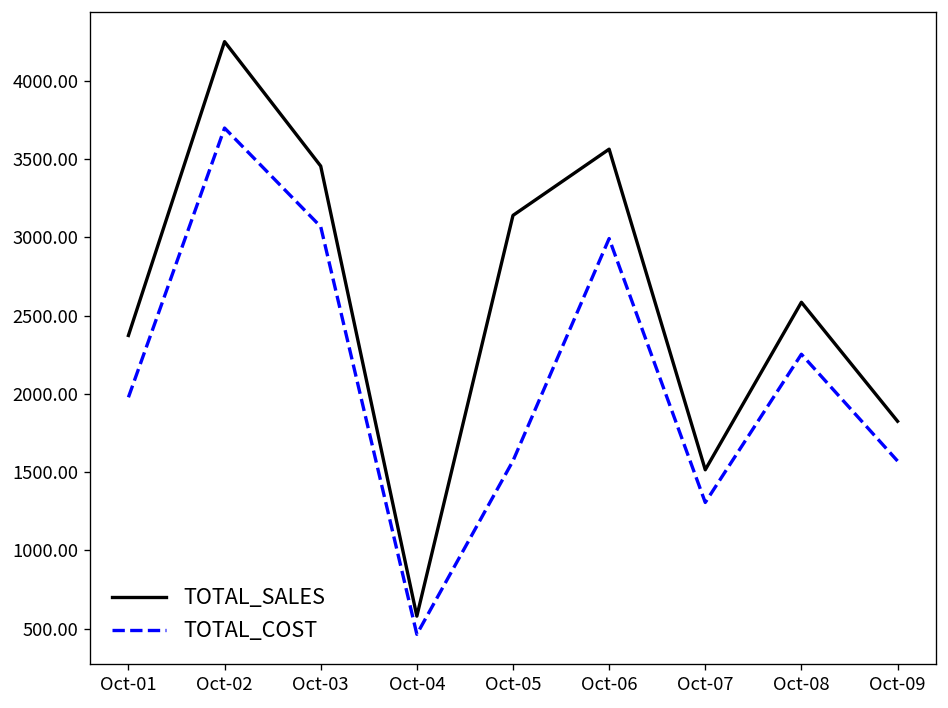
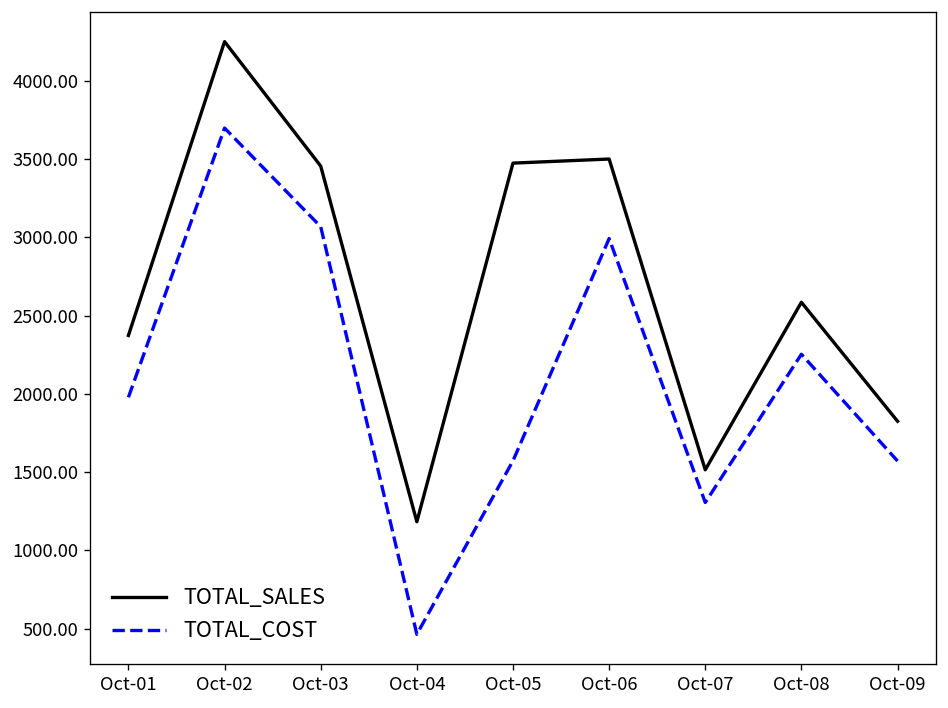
TOTAL_SALES, Oct-04: 580 -> 1180
TOTAL_SALES, Oct-05: 3140 -> 3470
TOTAL_SALES, Oct-06: 3560 -> 3500
